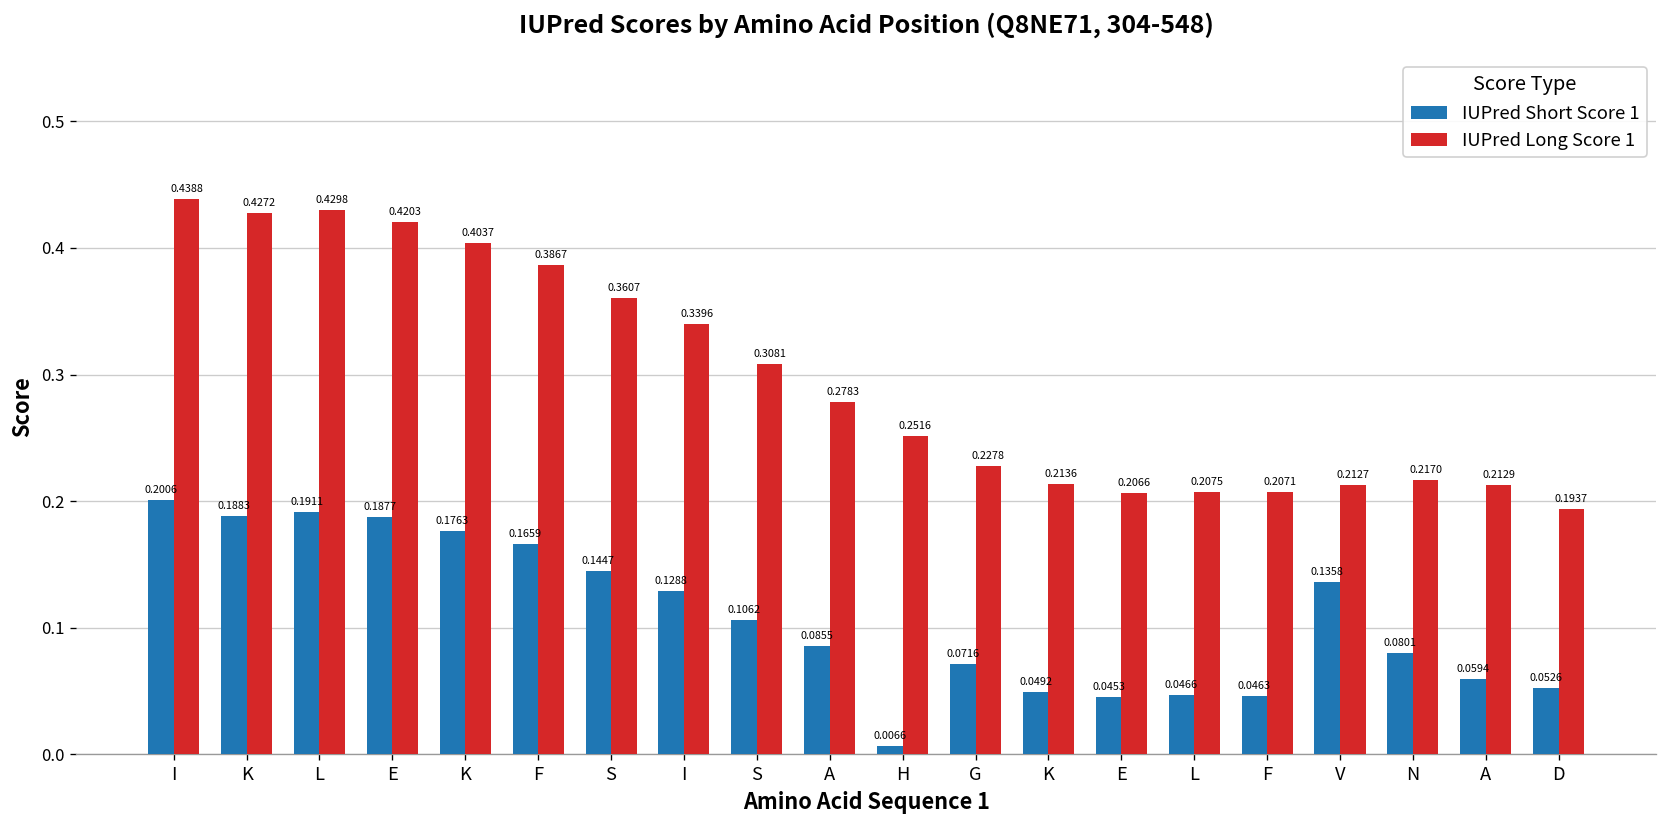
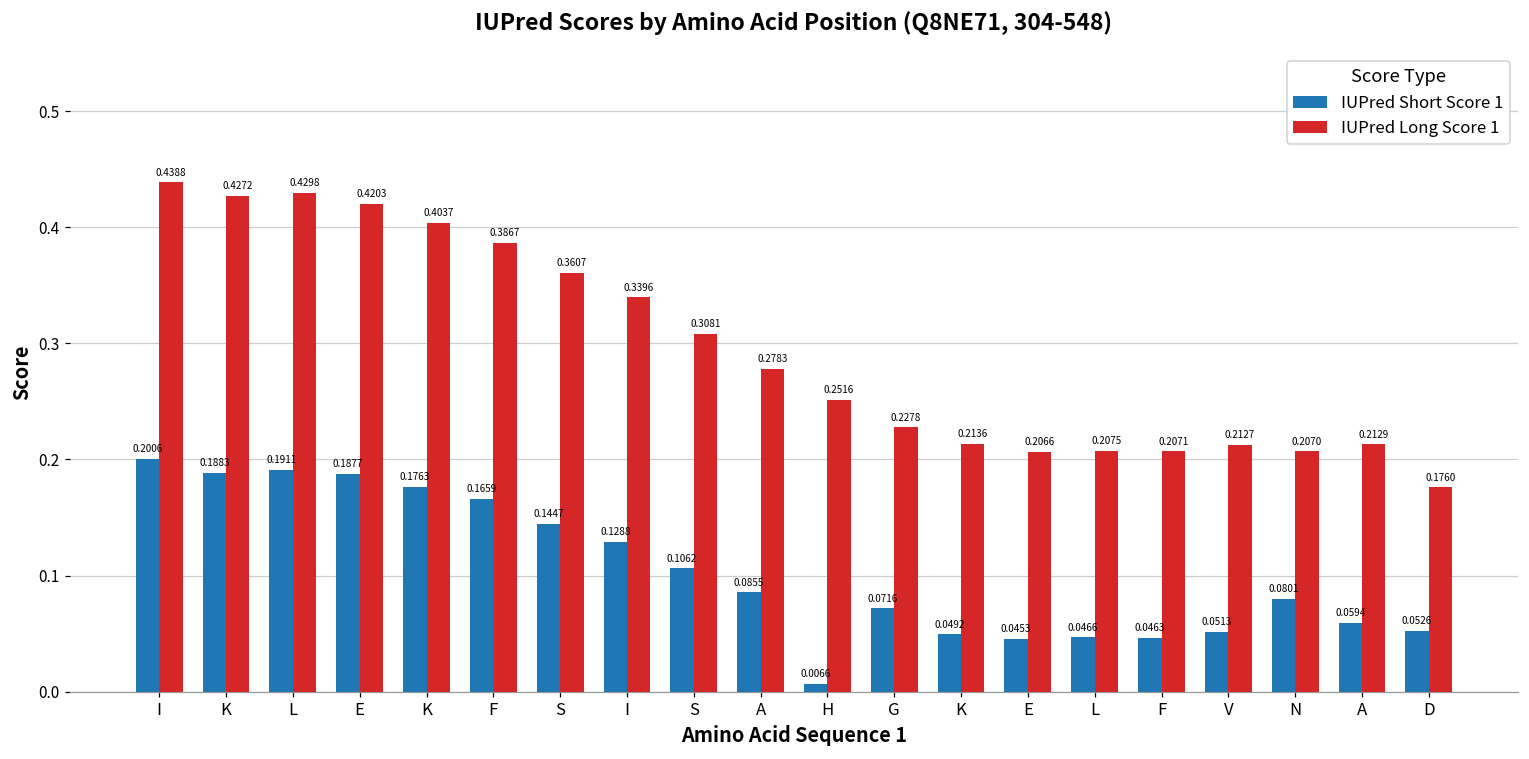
IUPred Short Score 1, V: 0.1358 -> 0.0513
IUPred Long Score 1, N: 0.2170 -> 0.2070
IUPred Long Score 1, D: 0.1937 -> 0.1760
